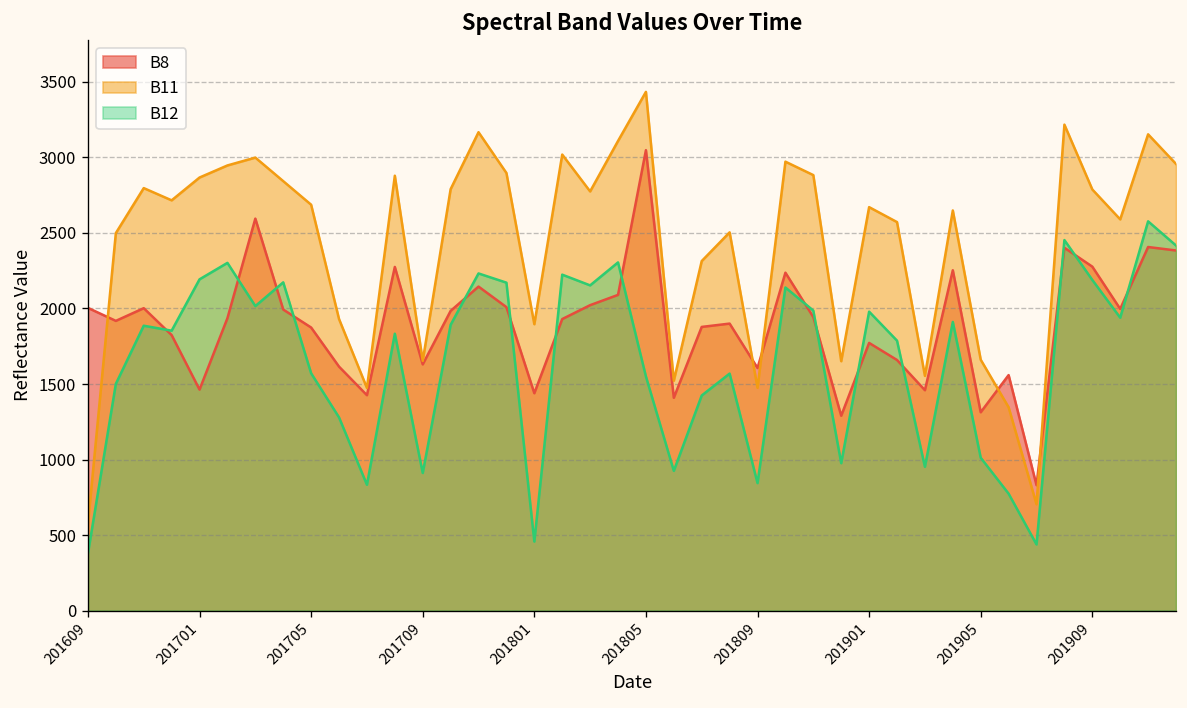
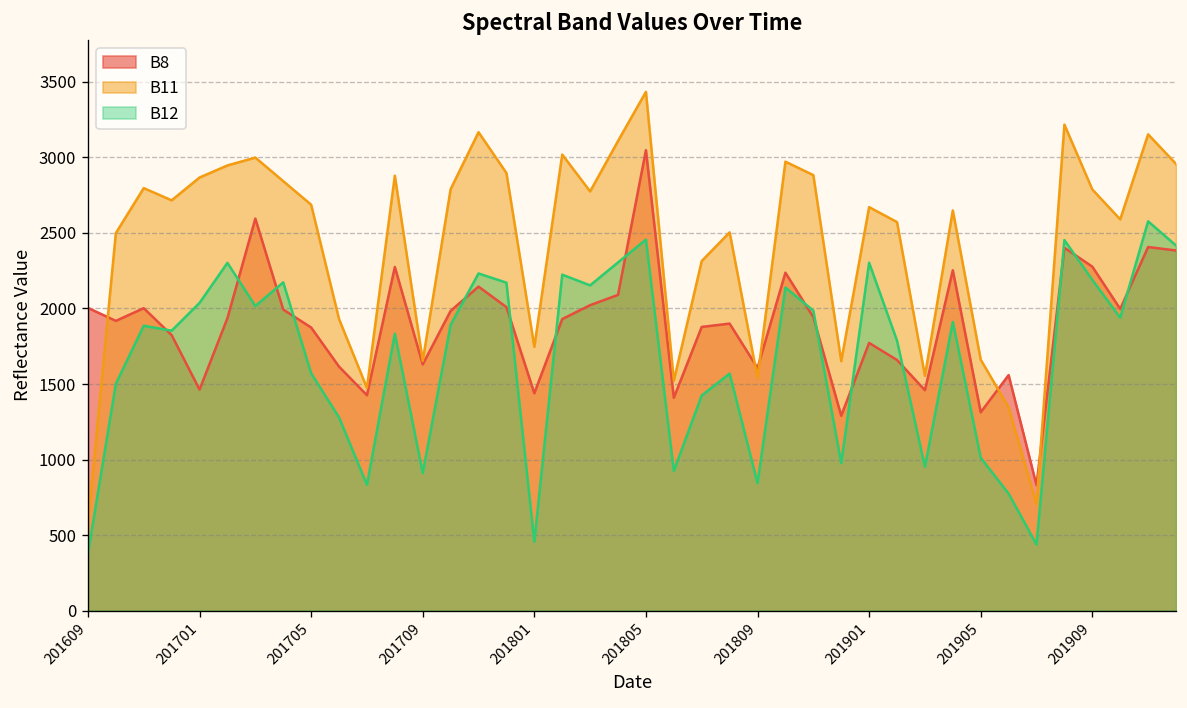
B12, 201701: 2190 -> 2040
B11, 201801: 1900 -> 1750
B12, 201805: 1550 -> 2460
B11, 201809: 1480 -> 1540
B12, 201901: 1980 -> 2300
